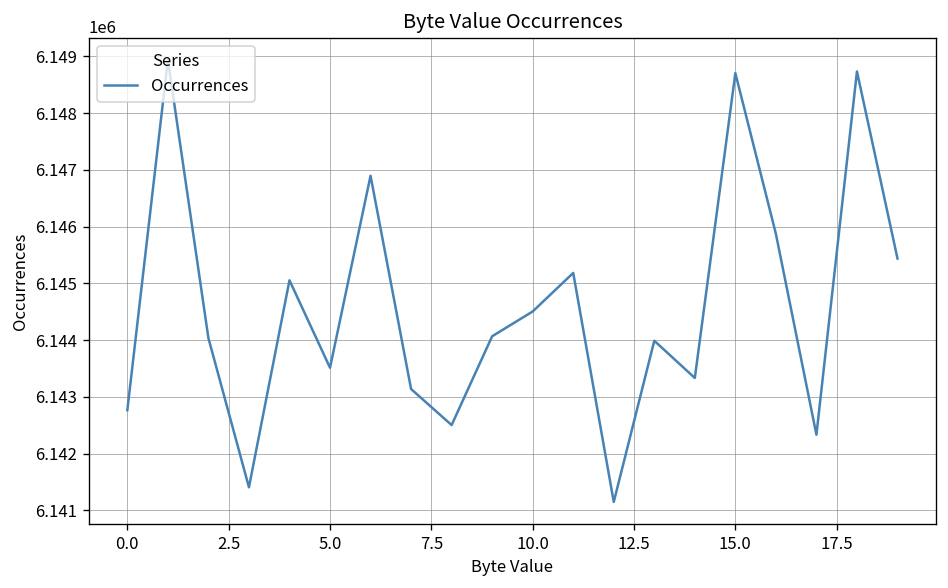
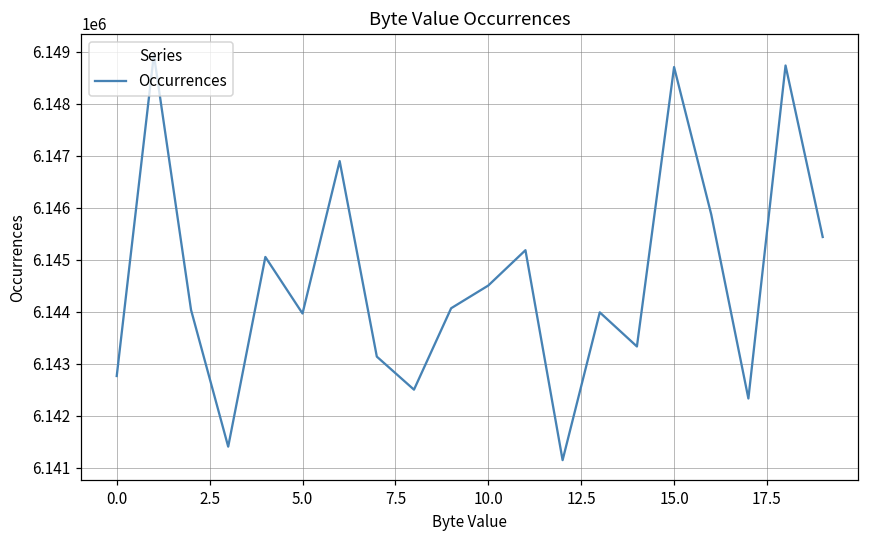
5.0: 6143500 -> 6144000
